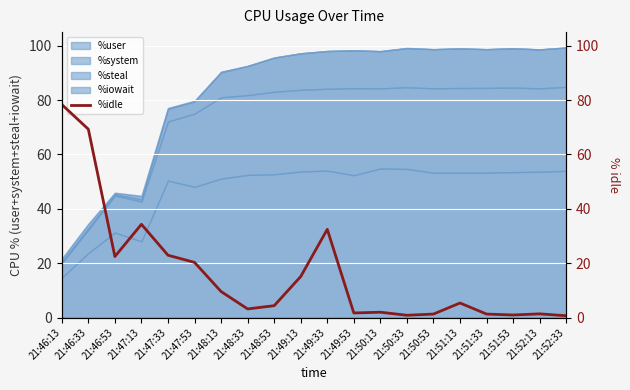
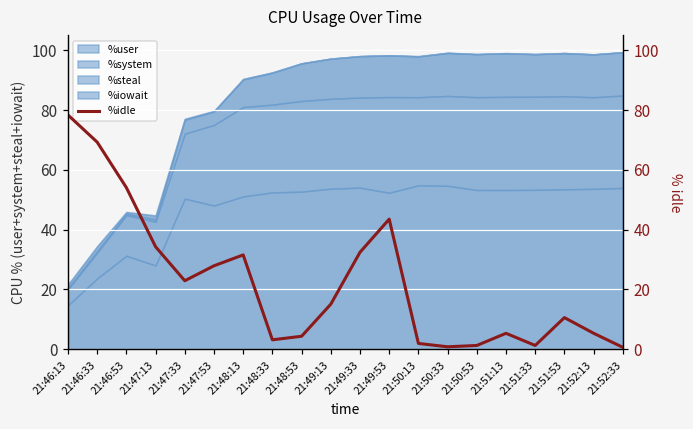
%idle, 21:46:53: 22 -> 54
%idle, 21:47:53: 20 -> 28
%idle, 21:48:13: 10 -> 32
%idle, 21:49:53: 2 -> 44
%idle, 21:51:53: 1 -> 11
%idle, 21:52:13: 1 -> 5
